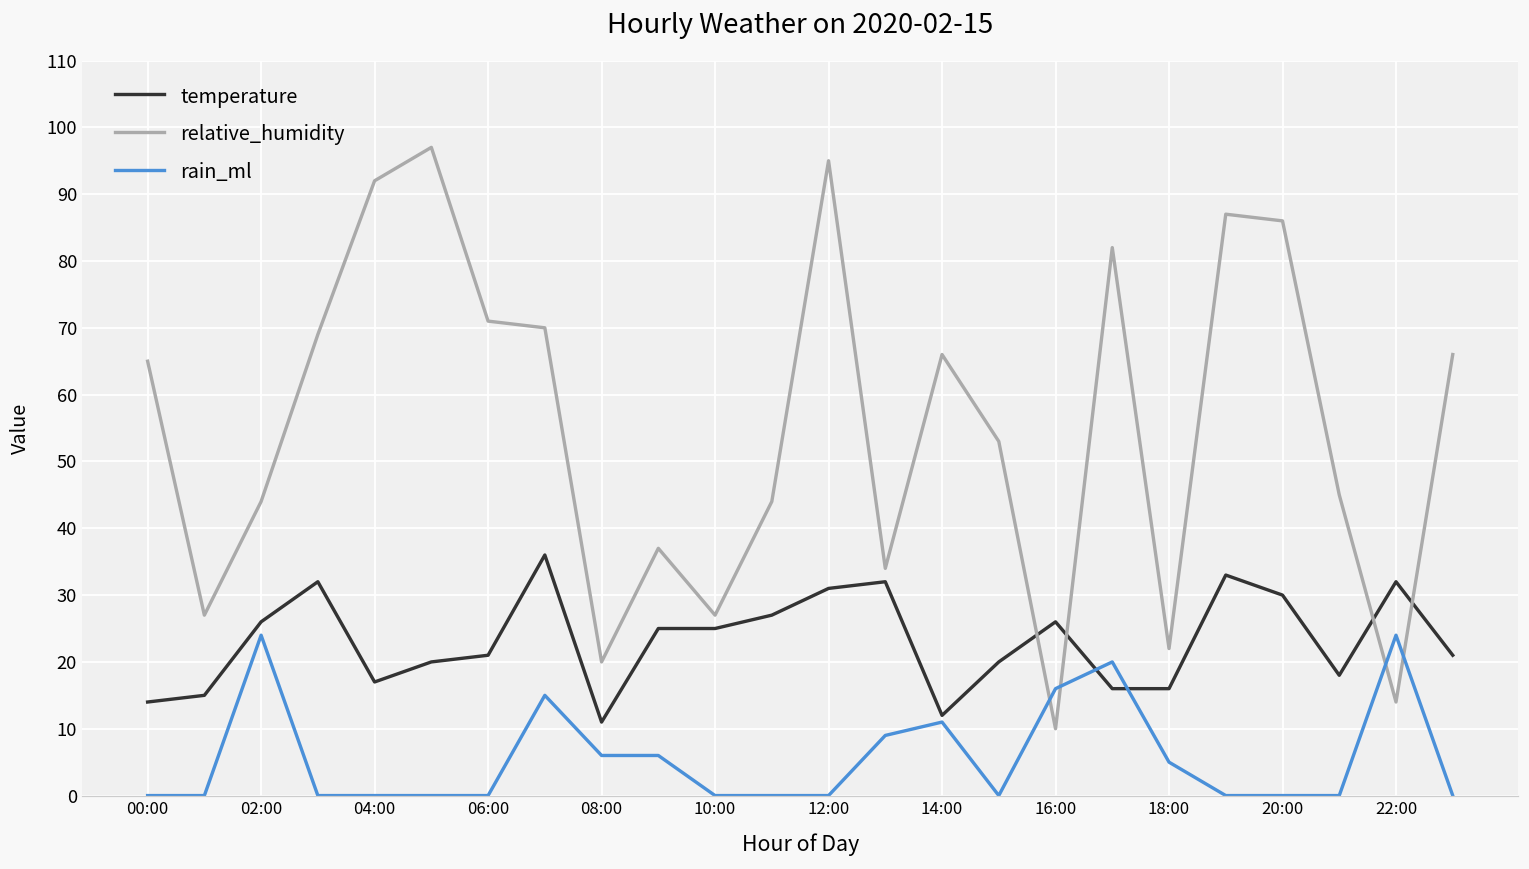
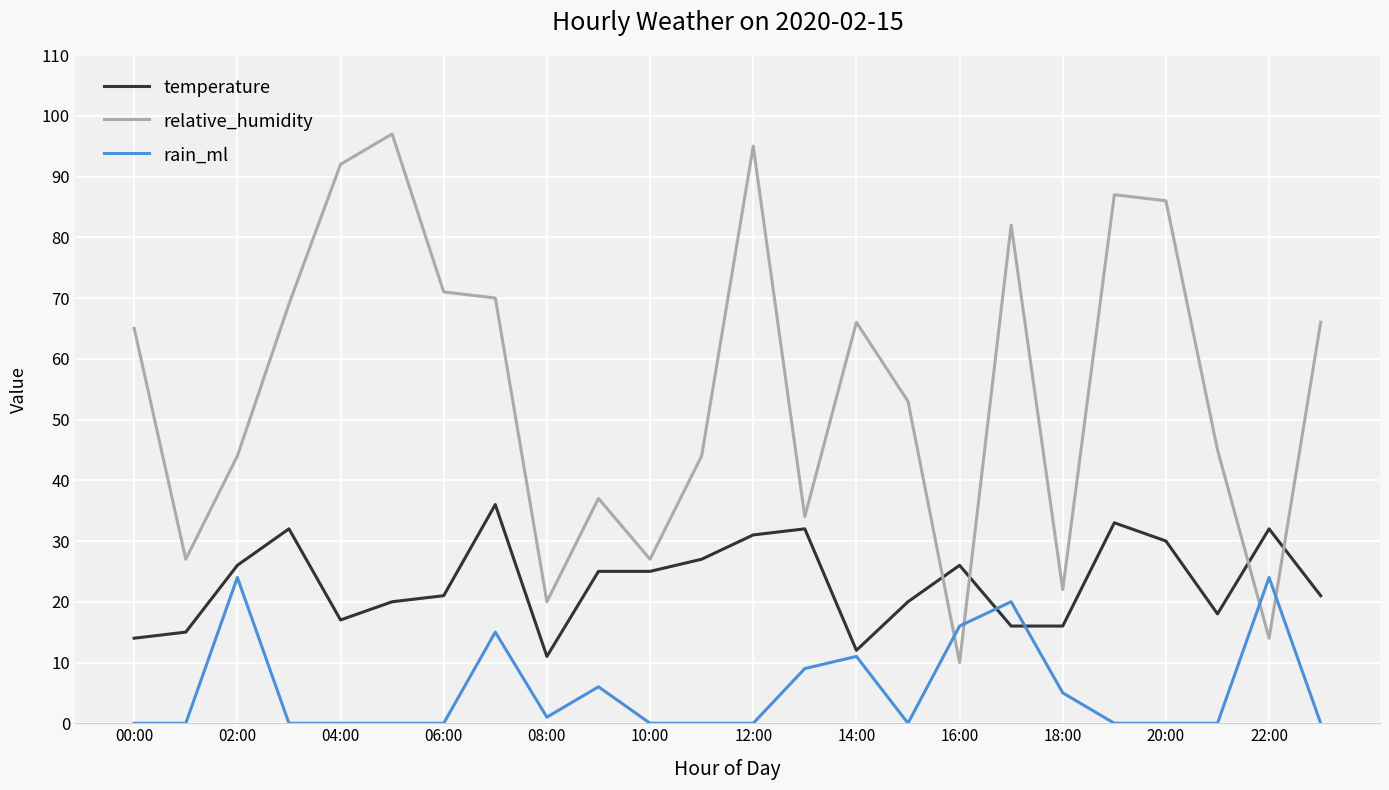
rain_ml, 08:00: 6 -> 1
